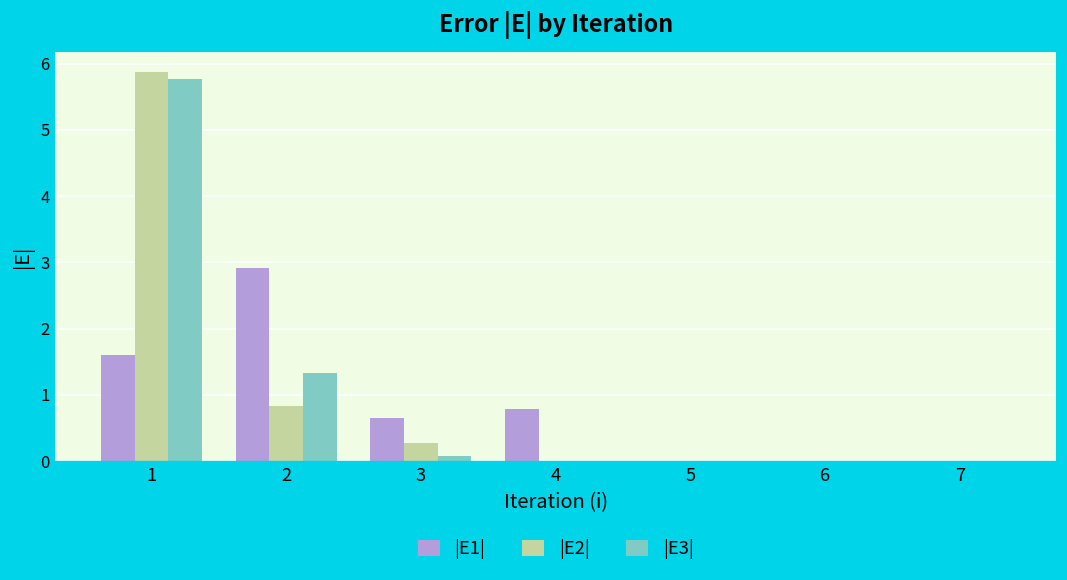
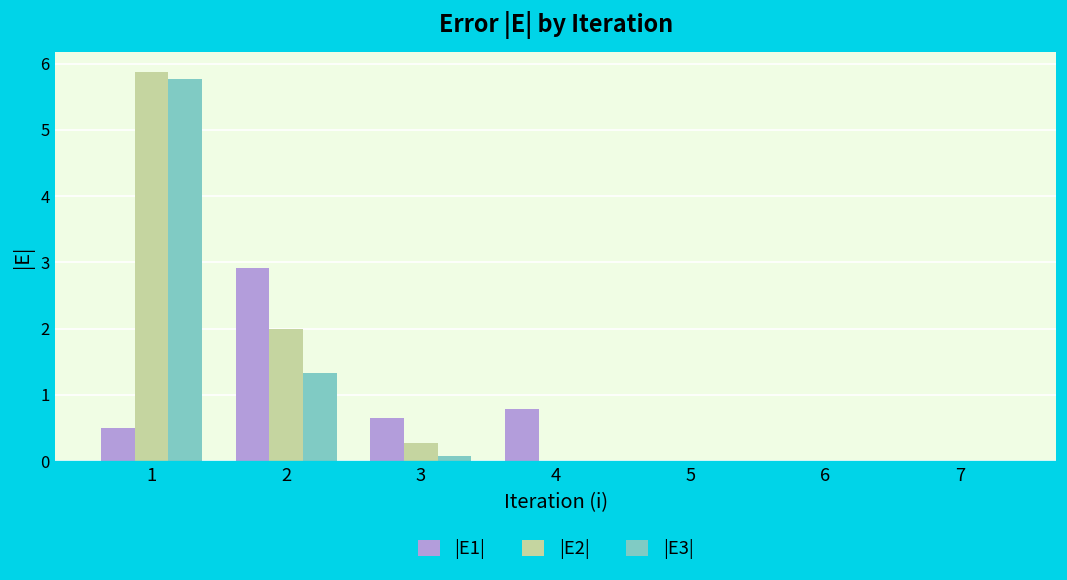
|E1|, 1: 1.6 -> 0.5
|E2|, 2: 0.8 -> 2.0
